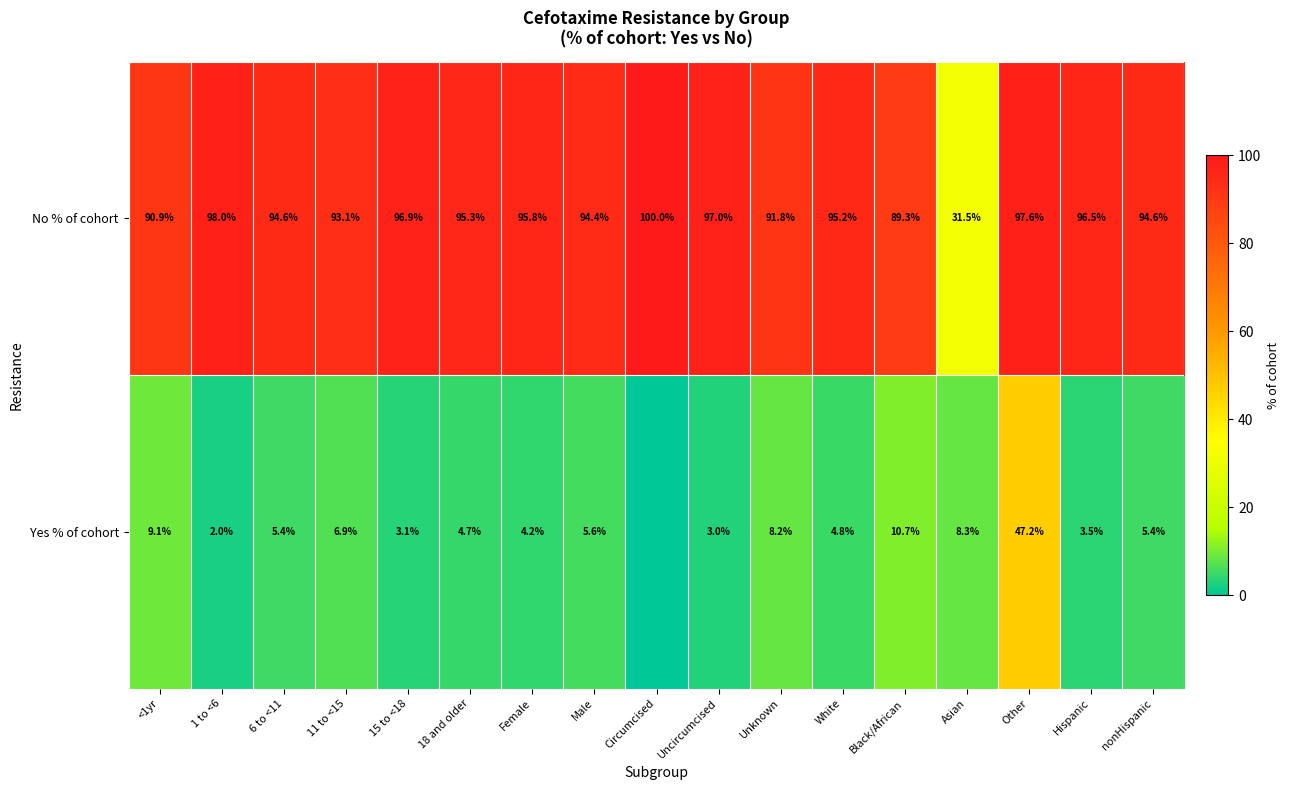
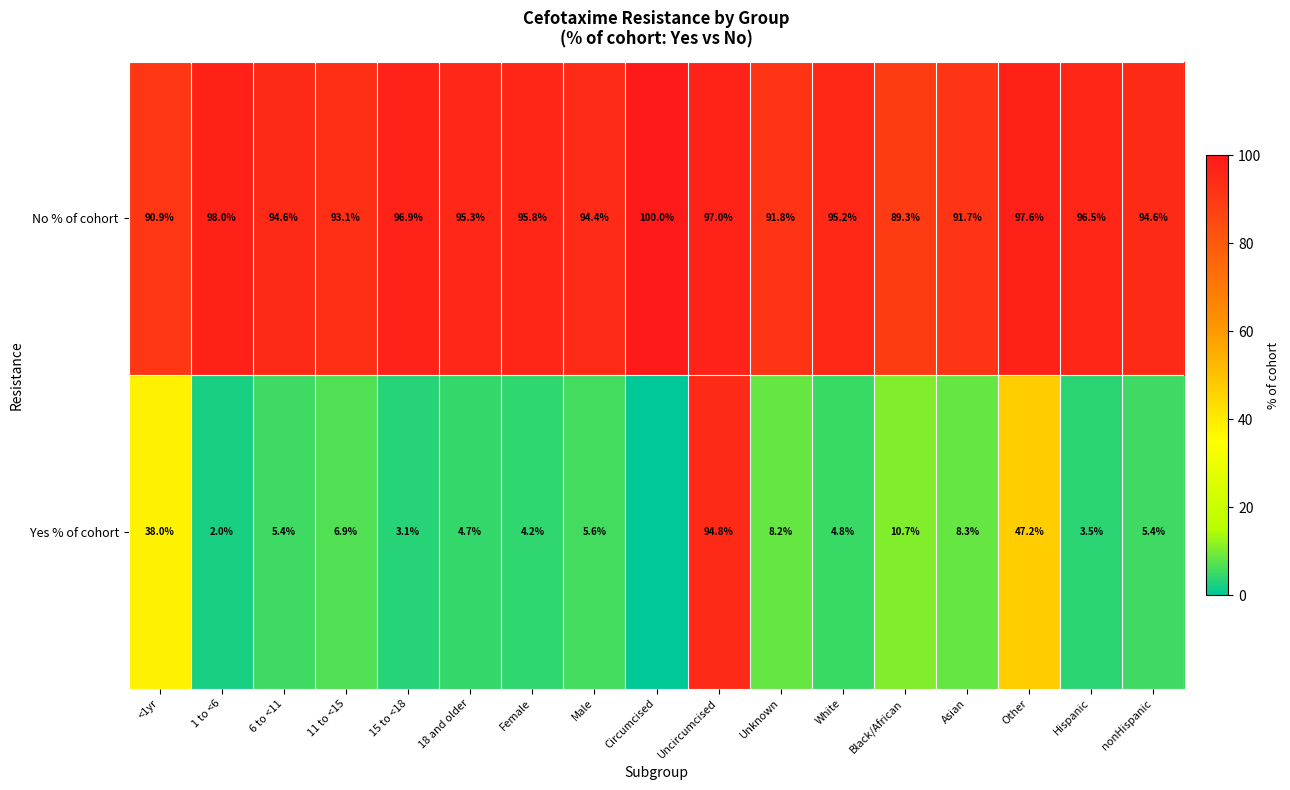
No % of cohort, Asian: 31.5% -> 91.7%
Yes % of cohort, <1yr: 9.1% -> 38.0%
Yes % of cohort, Uncircumcised: 3.0% -> 94.8%
